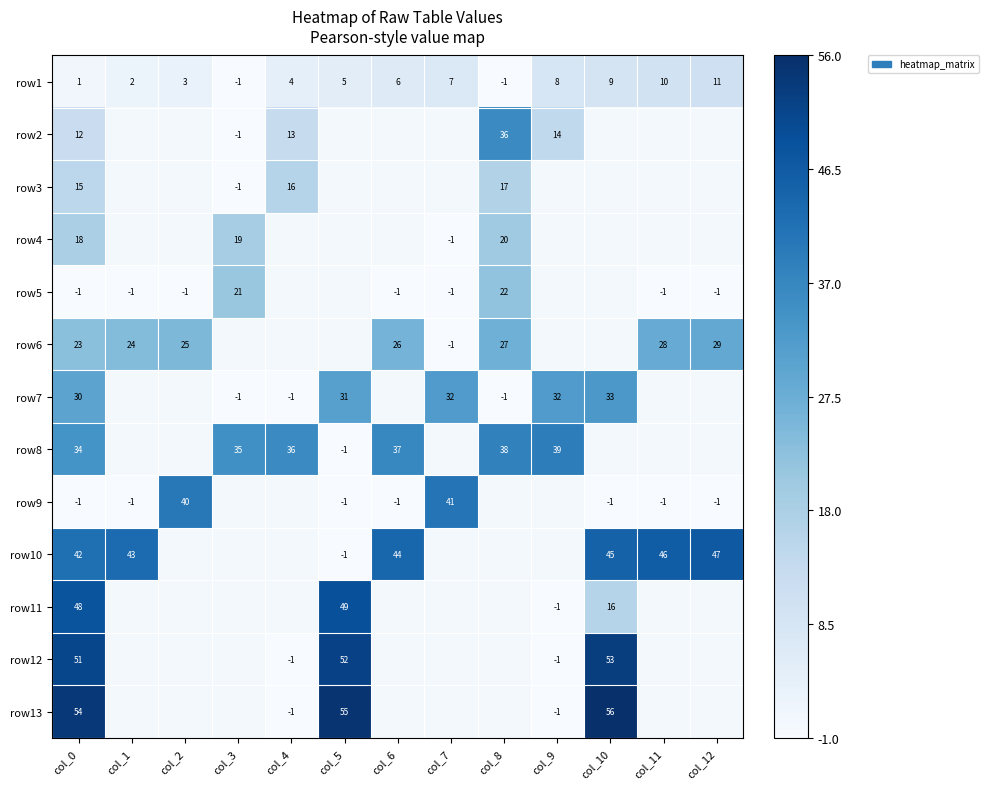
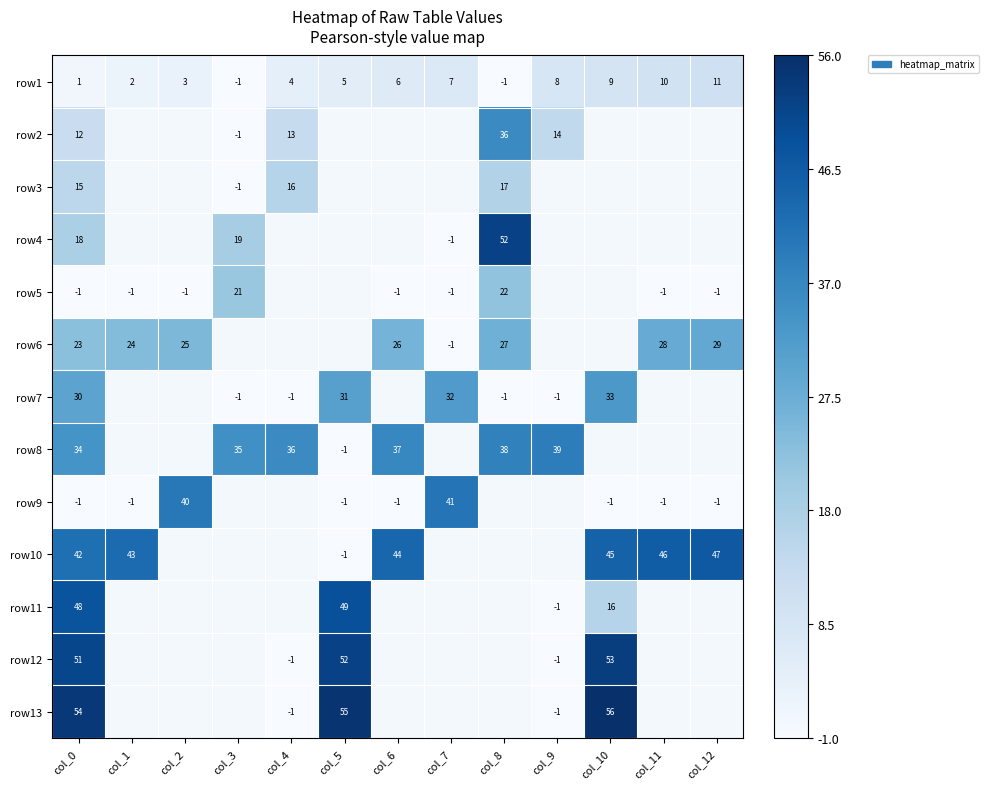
row4, col_8: 20 -> 52
row7, col_9: 32 -> -1
